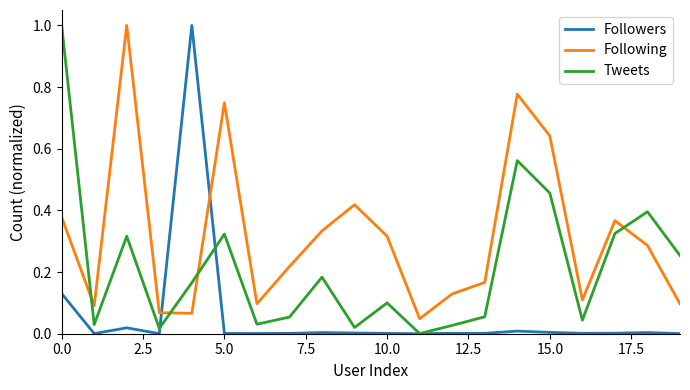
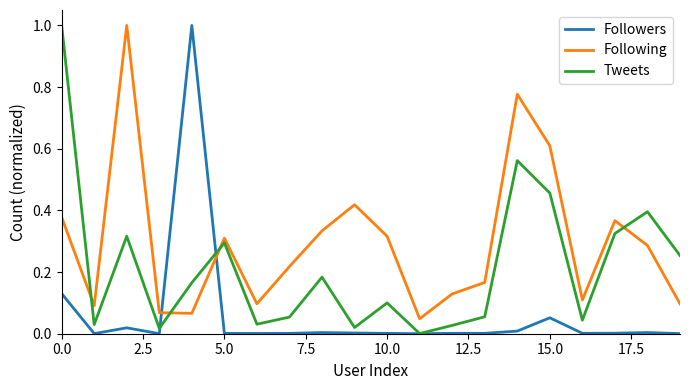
Following, 5.0: 0.75 -> 0.31
Tweets, 5.0: 0.32 -> 0.29
Followers, 15.0: 0.00 -> 0.05
Following, 15.0: 0.64 -> 0.61
